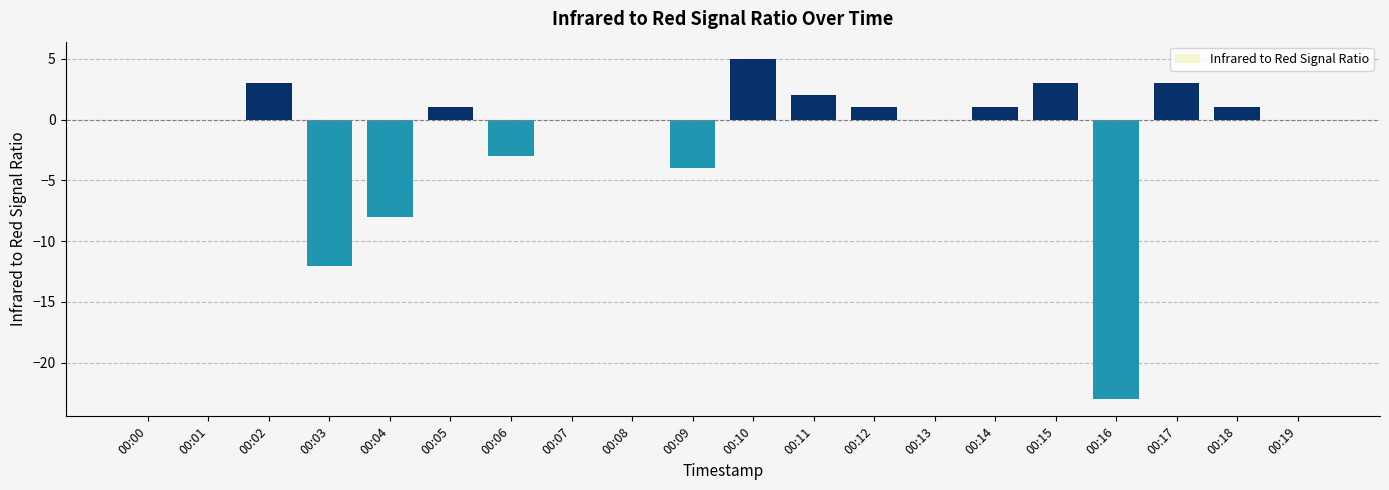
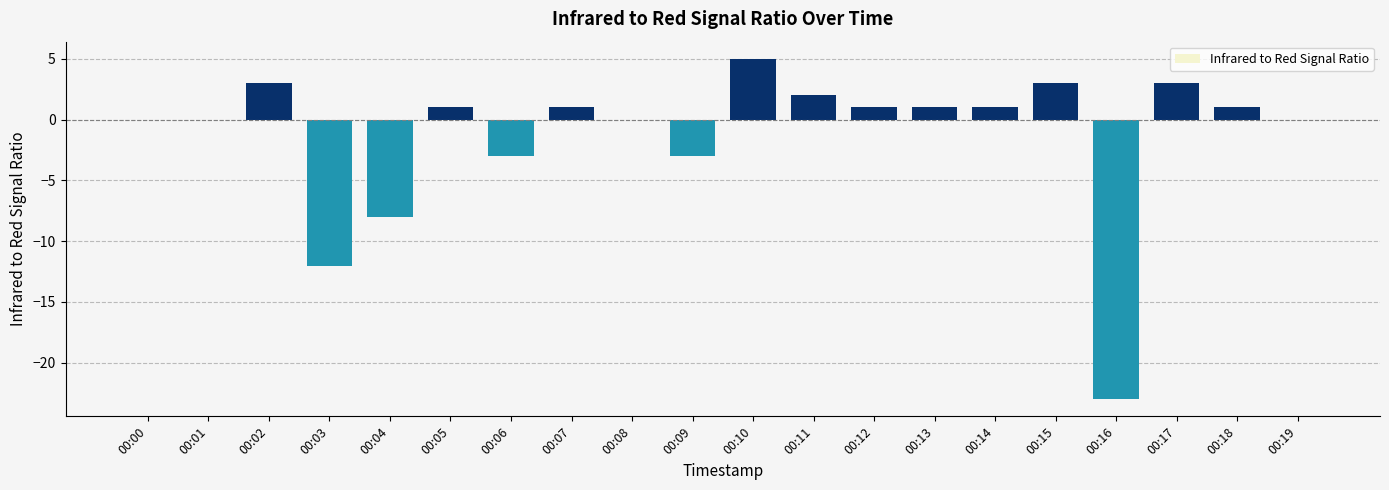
00:07: 0 -> 1
00:09: -4 -> -3
00:13: 0 -> 1
